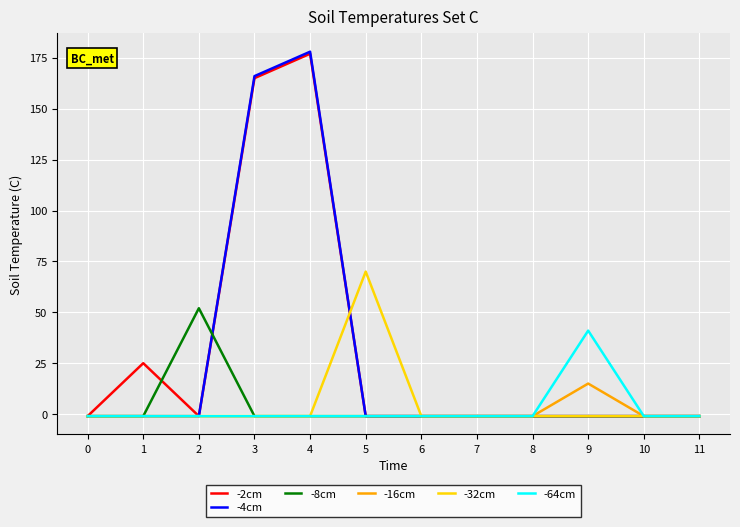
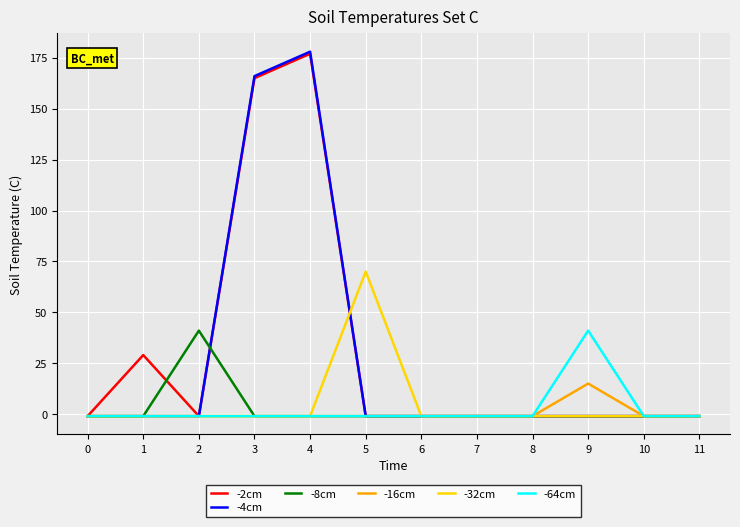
-2cm, 1: 25 -> 29
-8cm, 2: 52 -> 41
